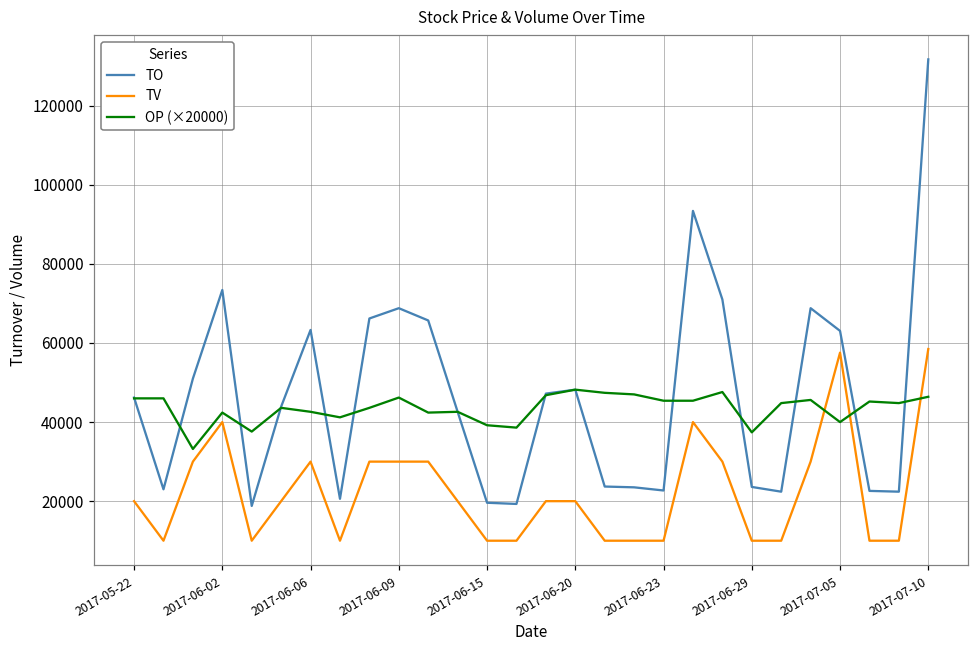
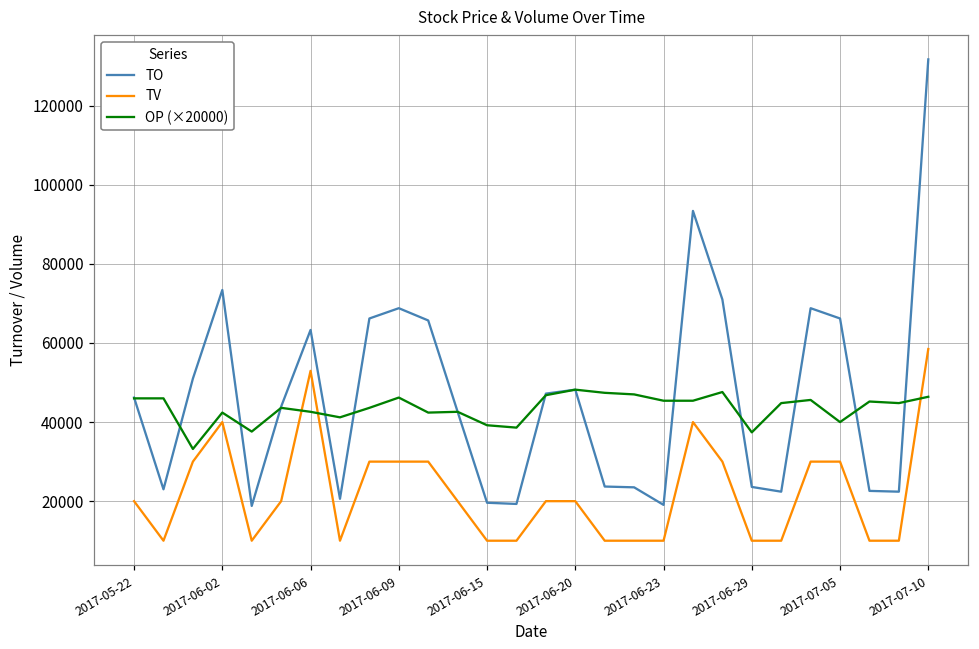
TV, 2017-06-06: 30000 -> 53000
TO, 2017-06-23: 23000 -> 19000
TO, 2017-07-05: 63000 -> 66000
TV, 2017-07-05: 58000 -> 30000
